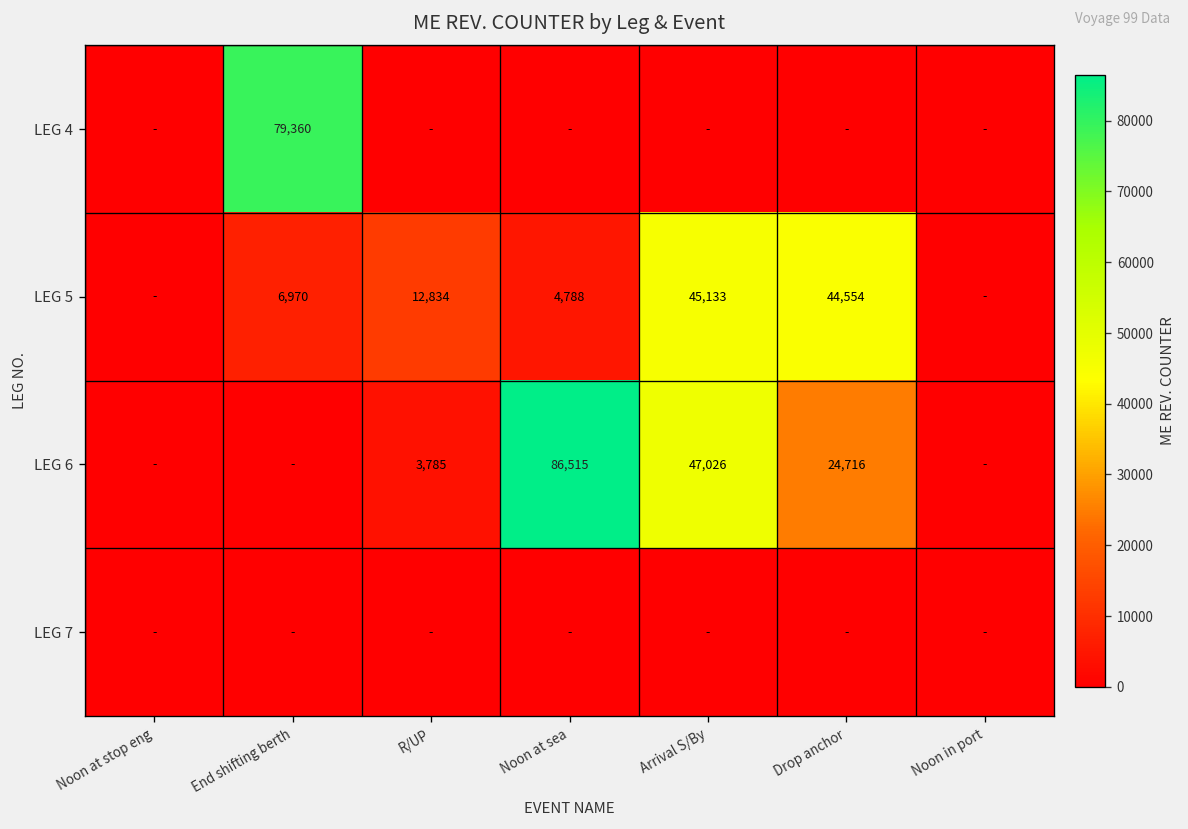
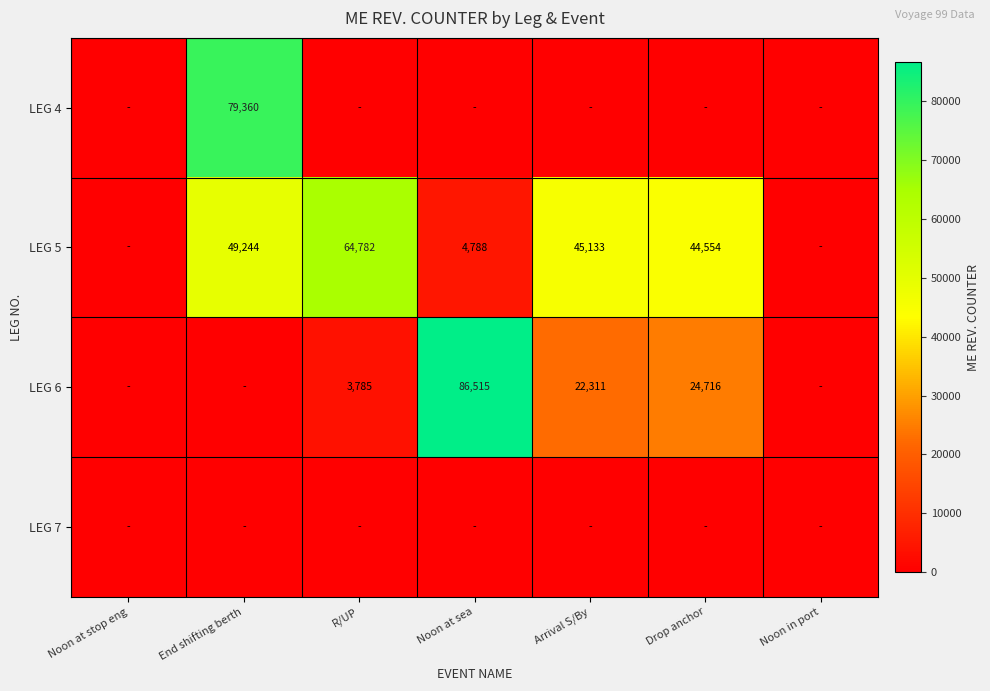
LEG 5, End shifting berth: 6,970 -> 49,244
LEG 5, R/UP: 12,834 -> 64,782
LEG 6, Arrival S/By: 47,026 -> 22,311
